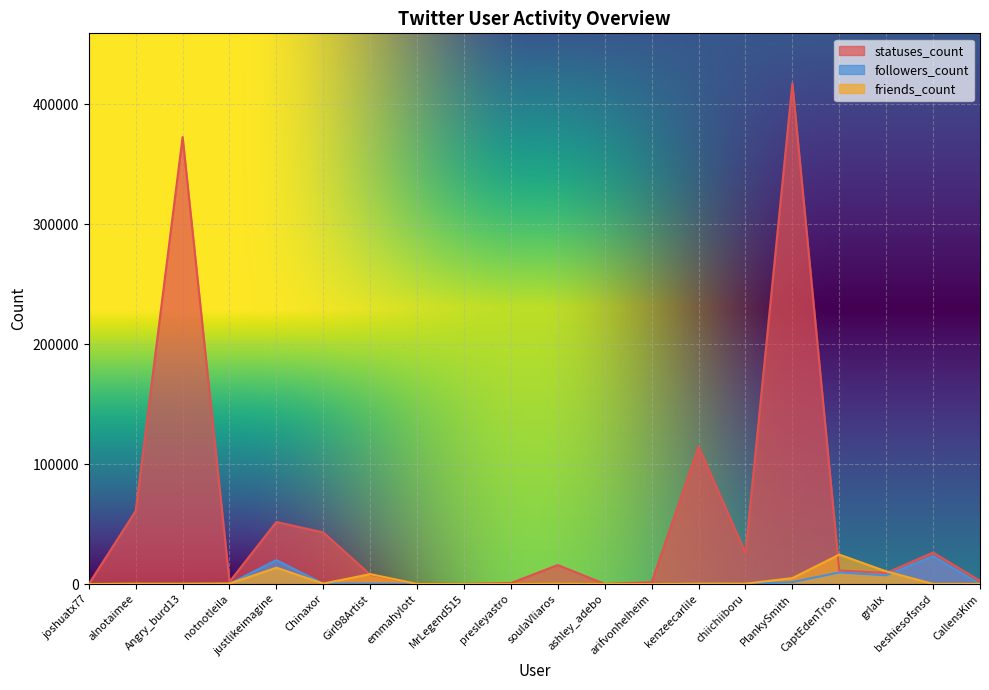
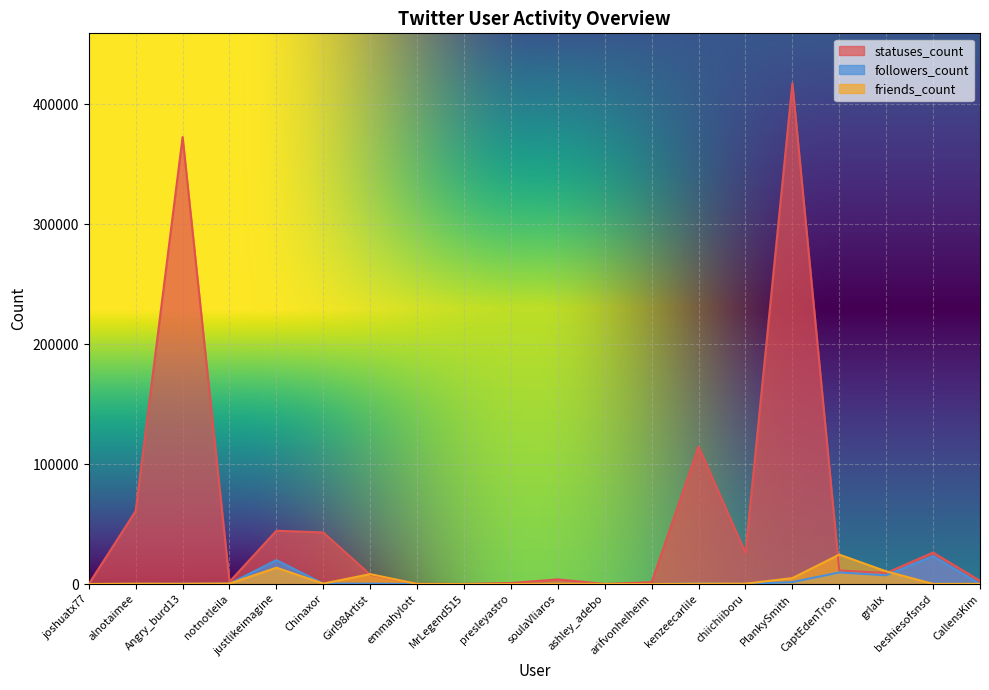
statuses_count, justlikeimagine: 52000 -> 44000
statuses_count, soulaVliaros: 16000 -> 4000
